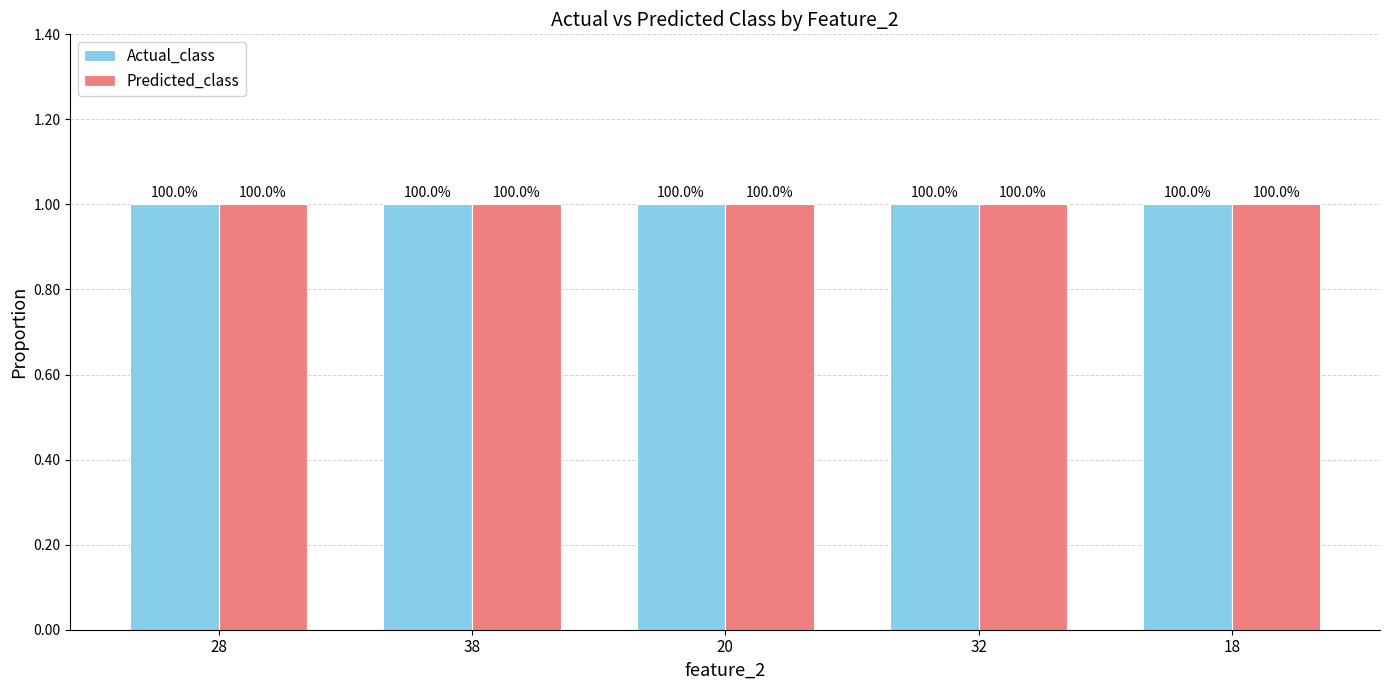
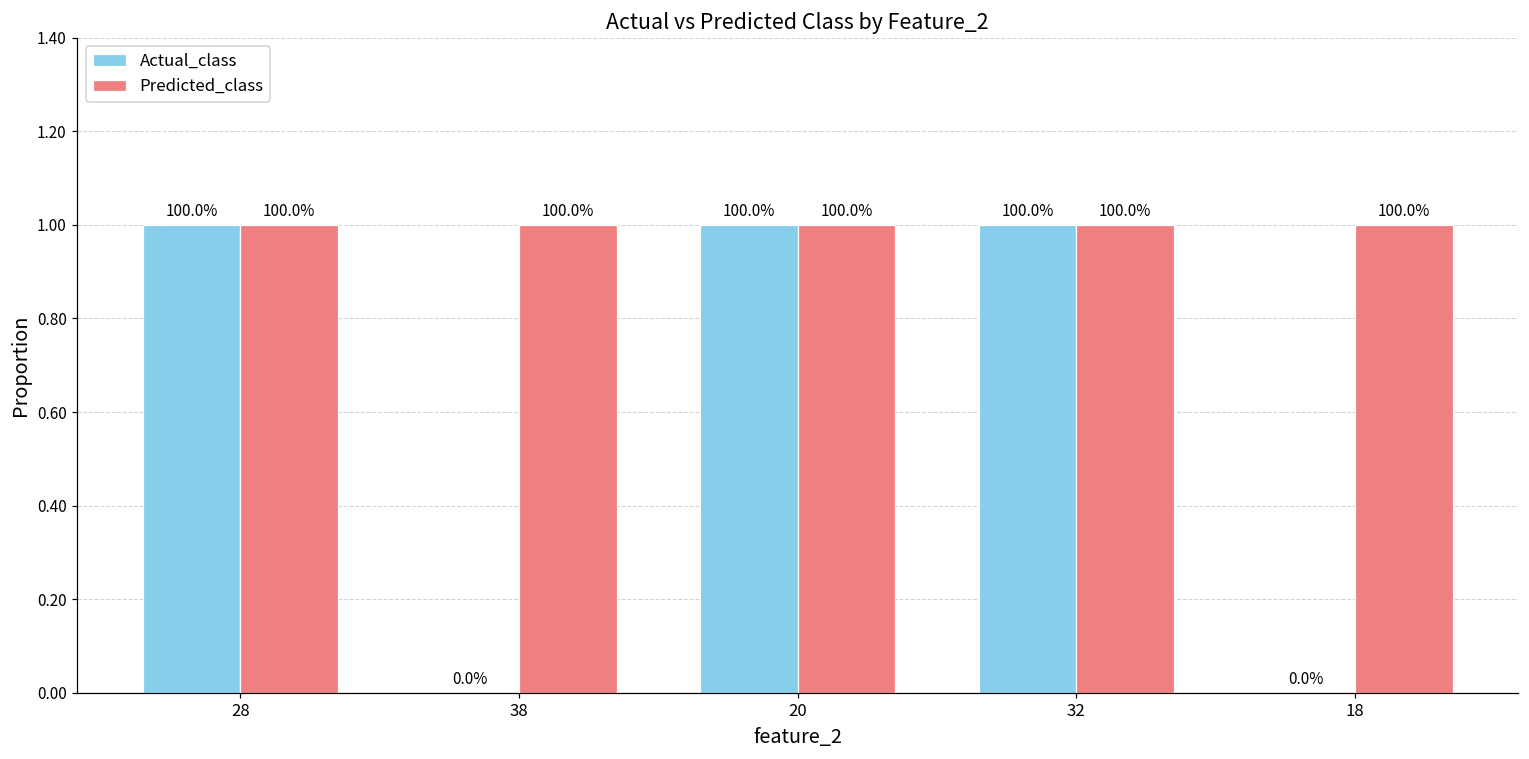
Actual_class, 38: 100.0% -> 0.0%
Actual_class, 18: 100.0% -> 0.0%
